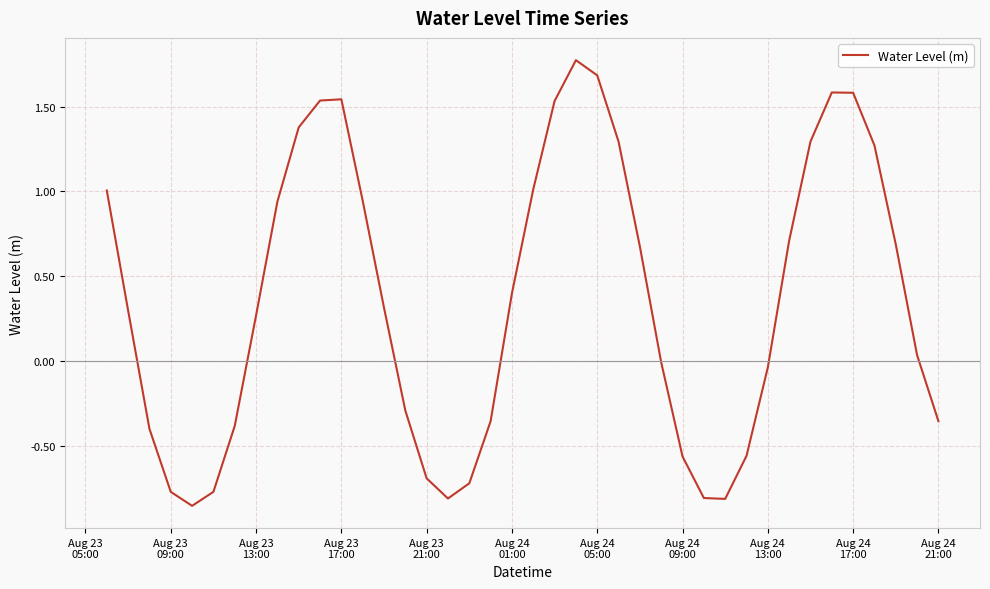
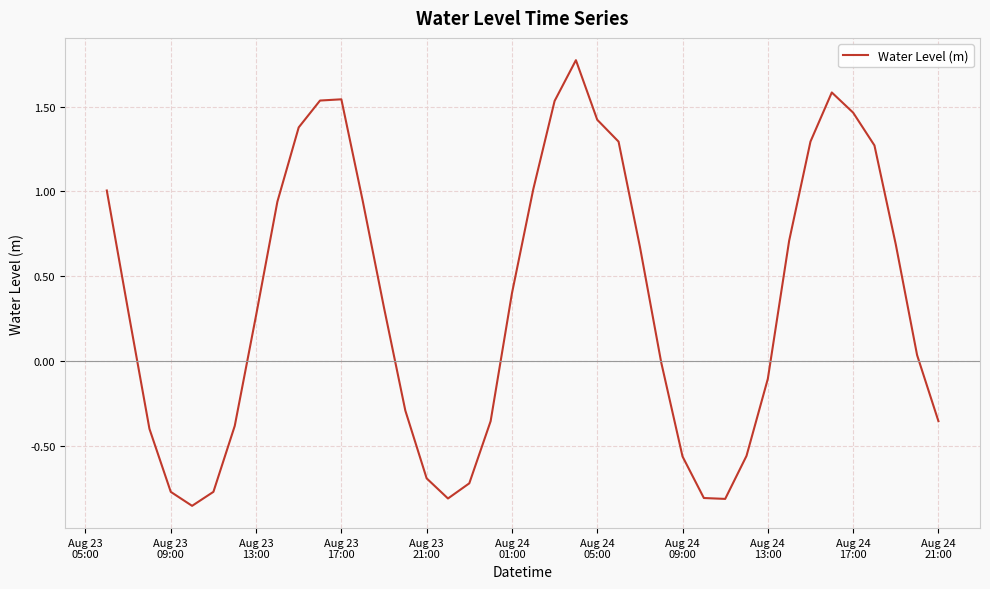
Aug 24 05:00: 1.68 -> 1.42
Aug 24 13:00: -0.04 -> -0.11
Aug 24 17:00: 1.58 -> 1.46
